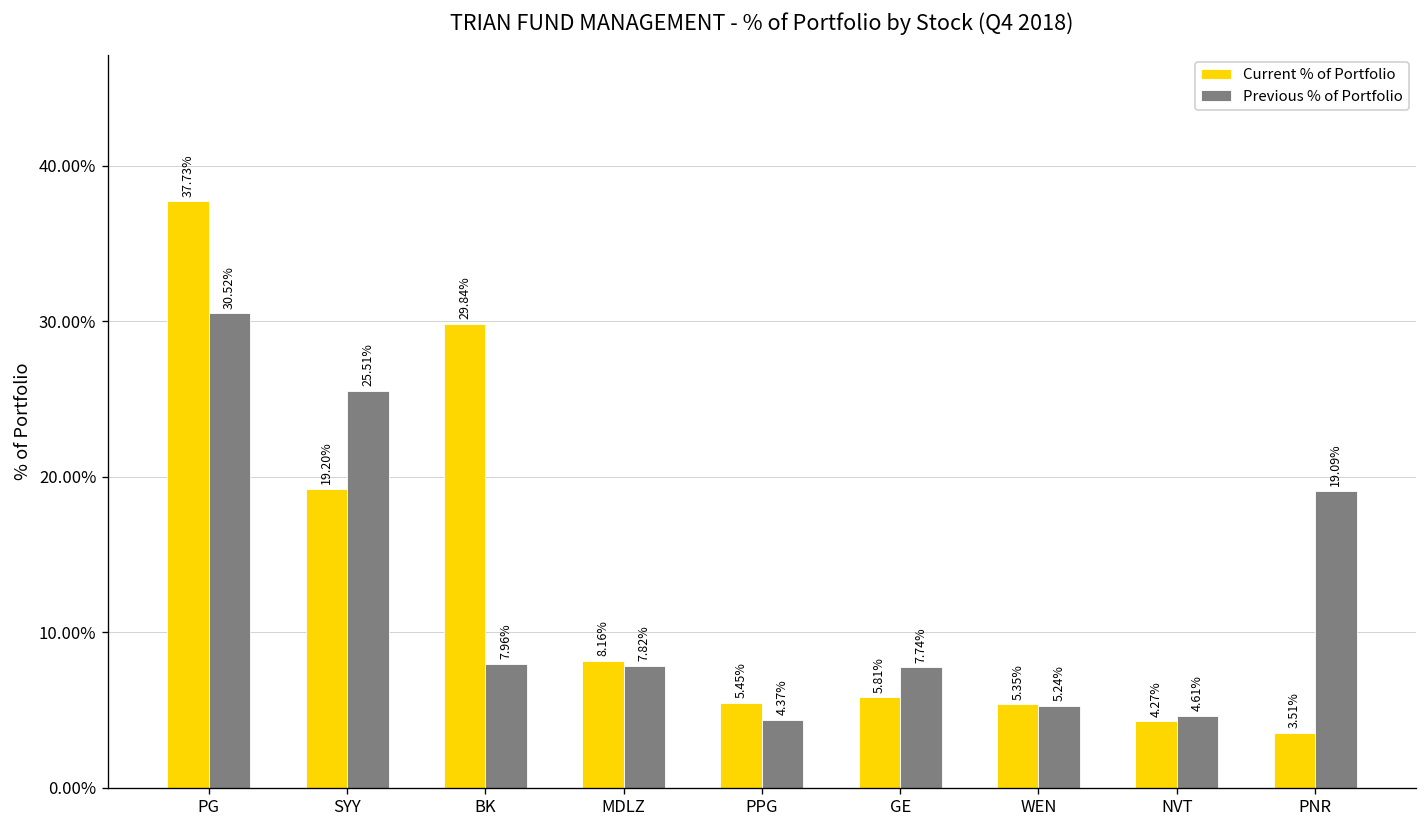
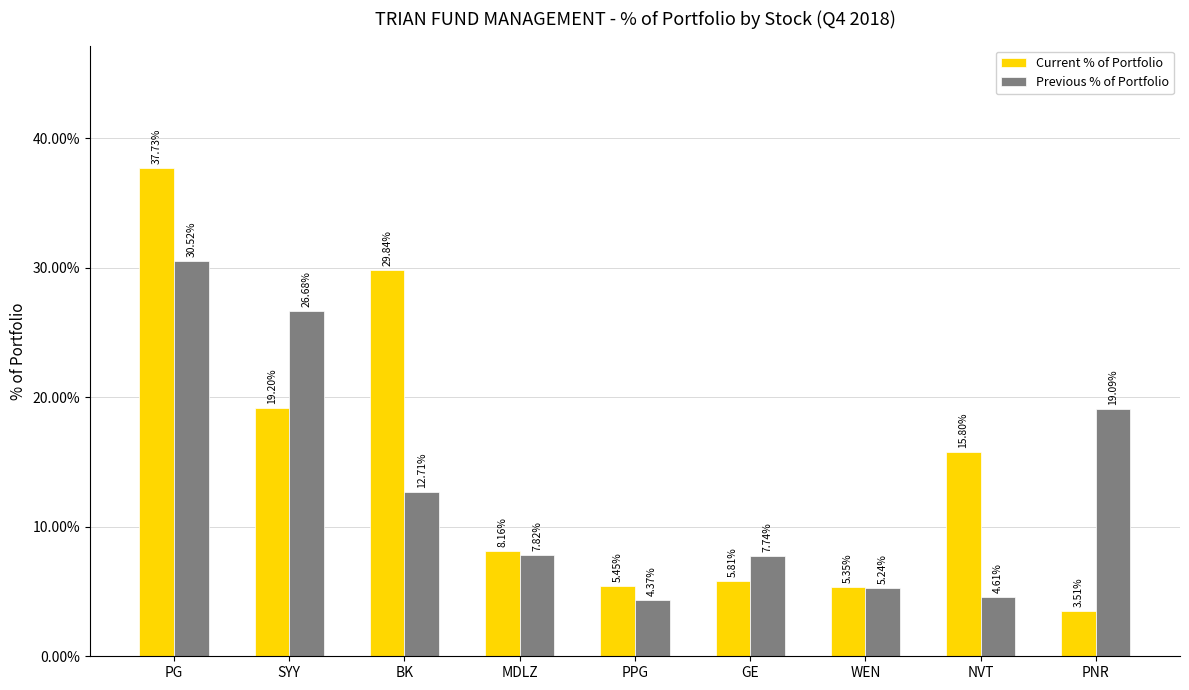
Previous % of Portfolio, SYY: 25.51% -> 26.68%
Previous % of Portfolio, BK: 7.96% -> 12.71%
Current % of Portfolio, NVT: 4.27% -> 15.80%
